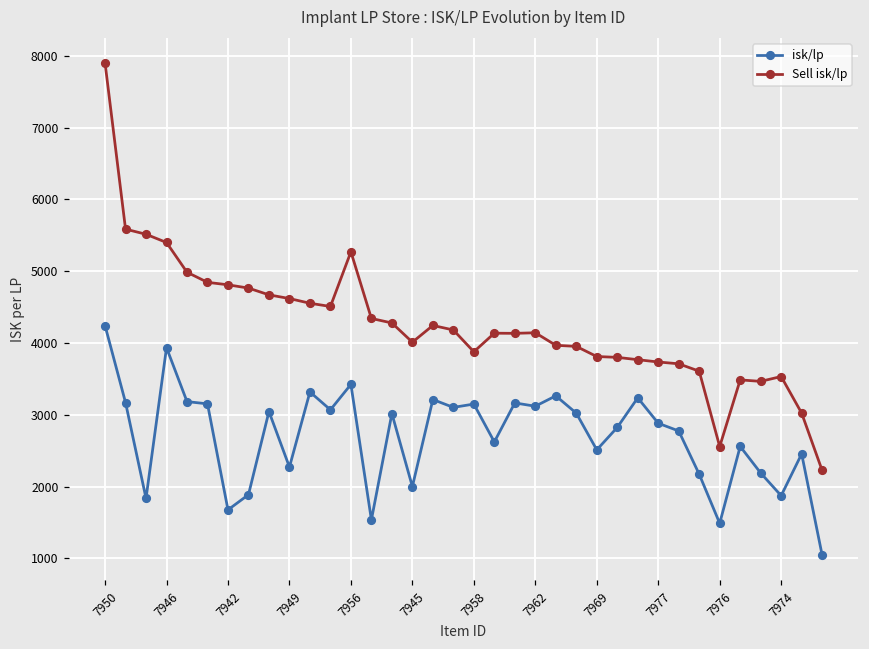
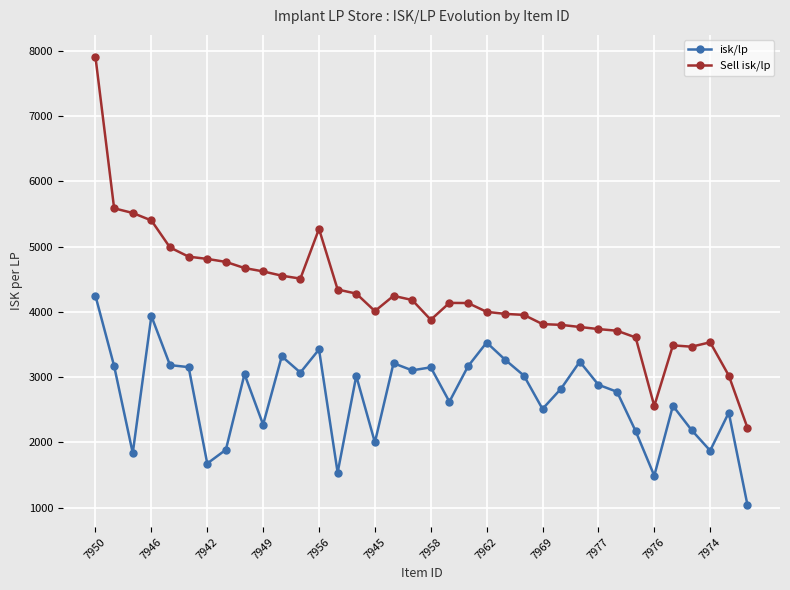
isk/lp, 7962: 3100 -> 3500
Sell isk/lp, 7962: 4100 -> 4000
